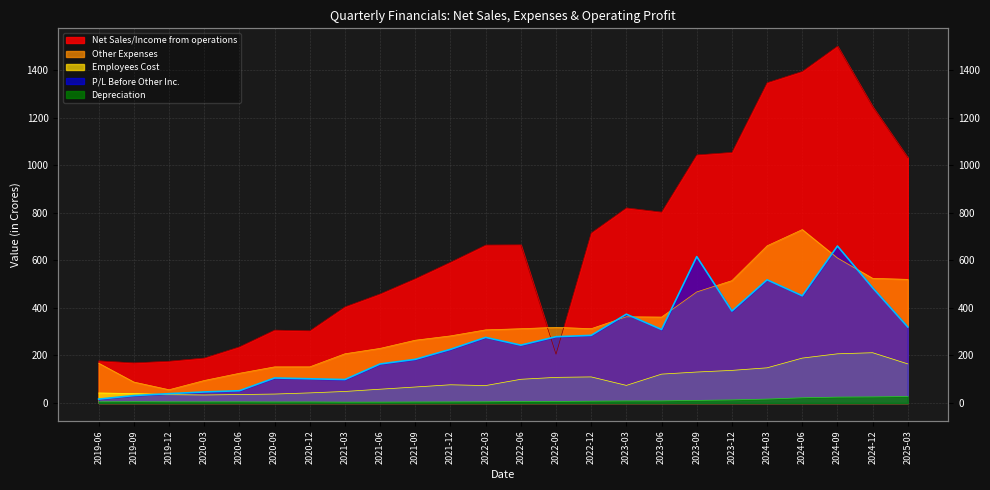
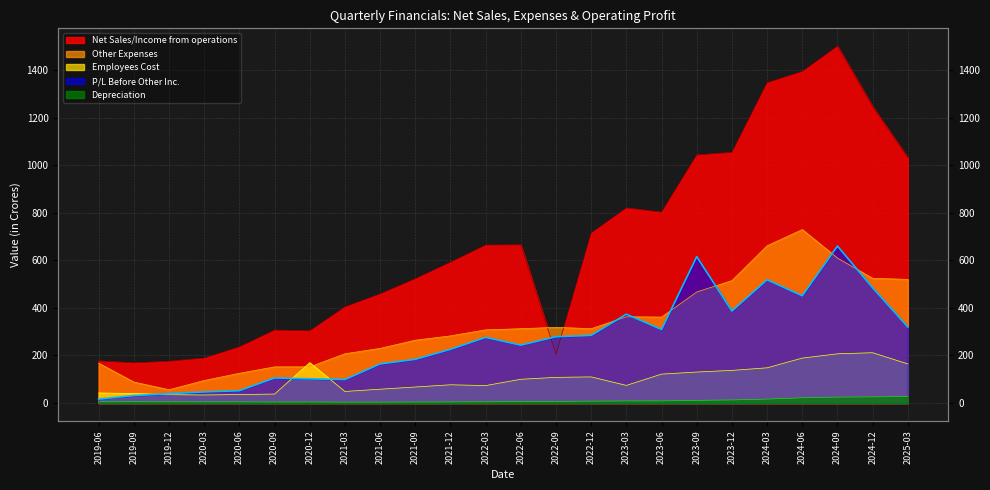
Employees Cost, 2020-12: 40 -> 170
